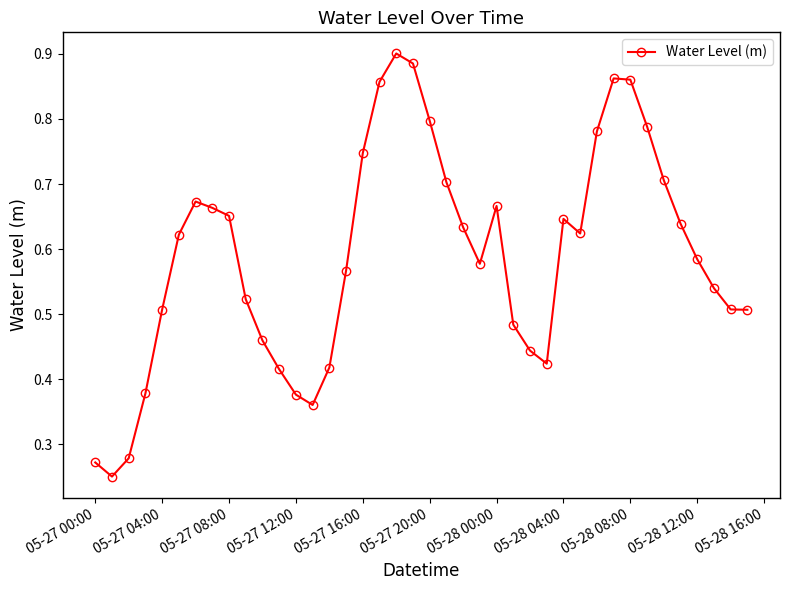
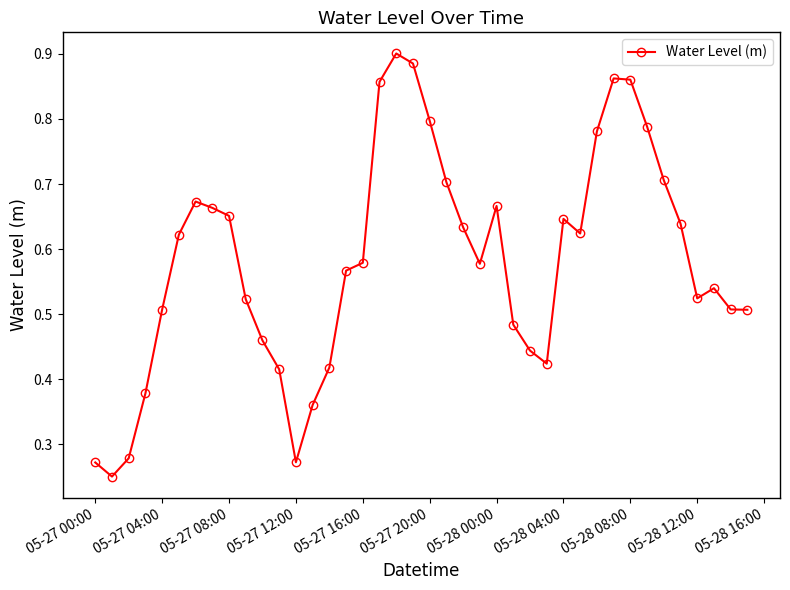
05-27 12:00: 0.38 -> 0.27
05-27 16:00: 0.75 -> 0.58
05-28 12:00: 0.58 -> 0.52
